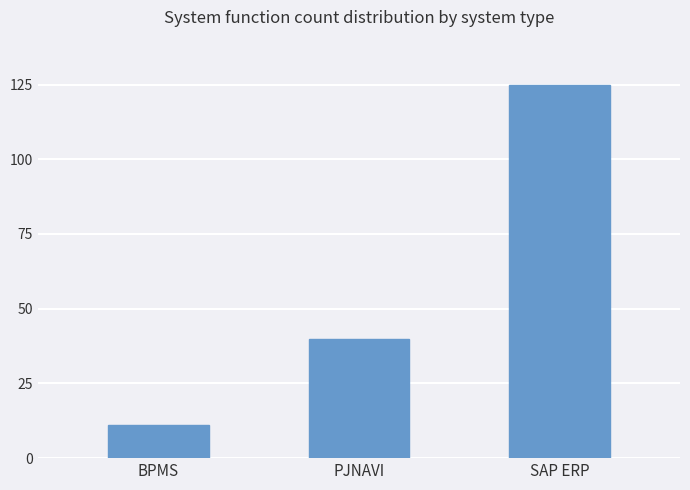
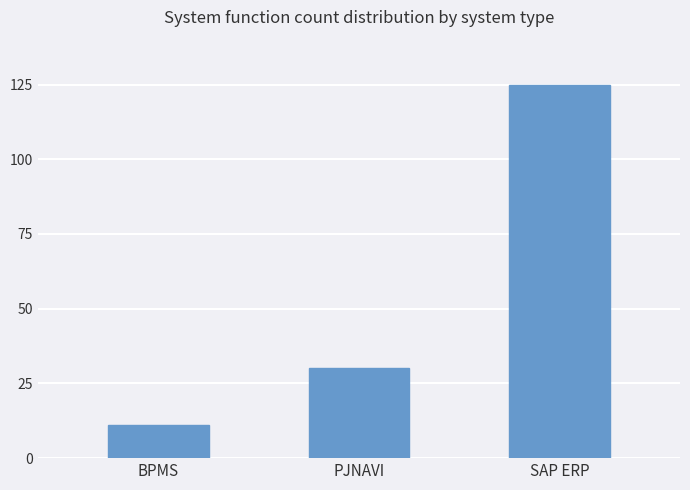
PJNAVI: 40 -> 30
